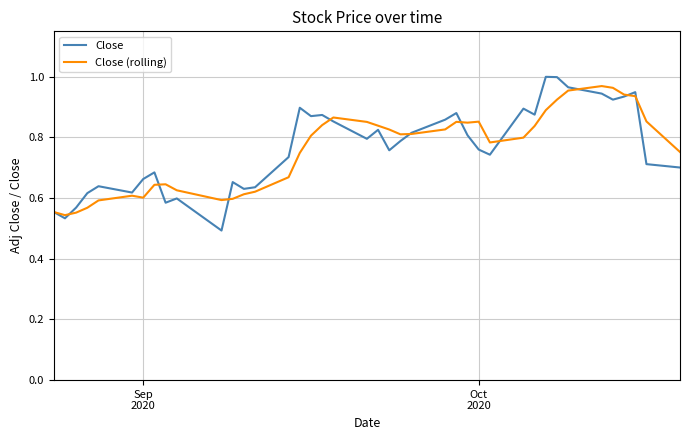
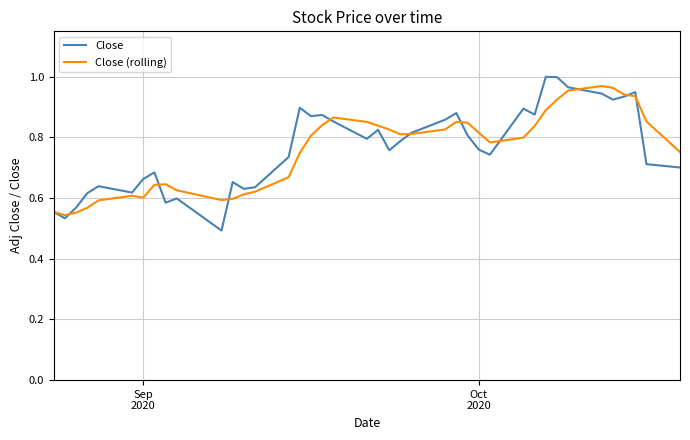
Close (rolling), Oct 2020: 0.85 -> 0.82
